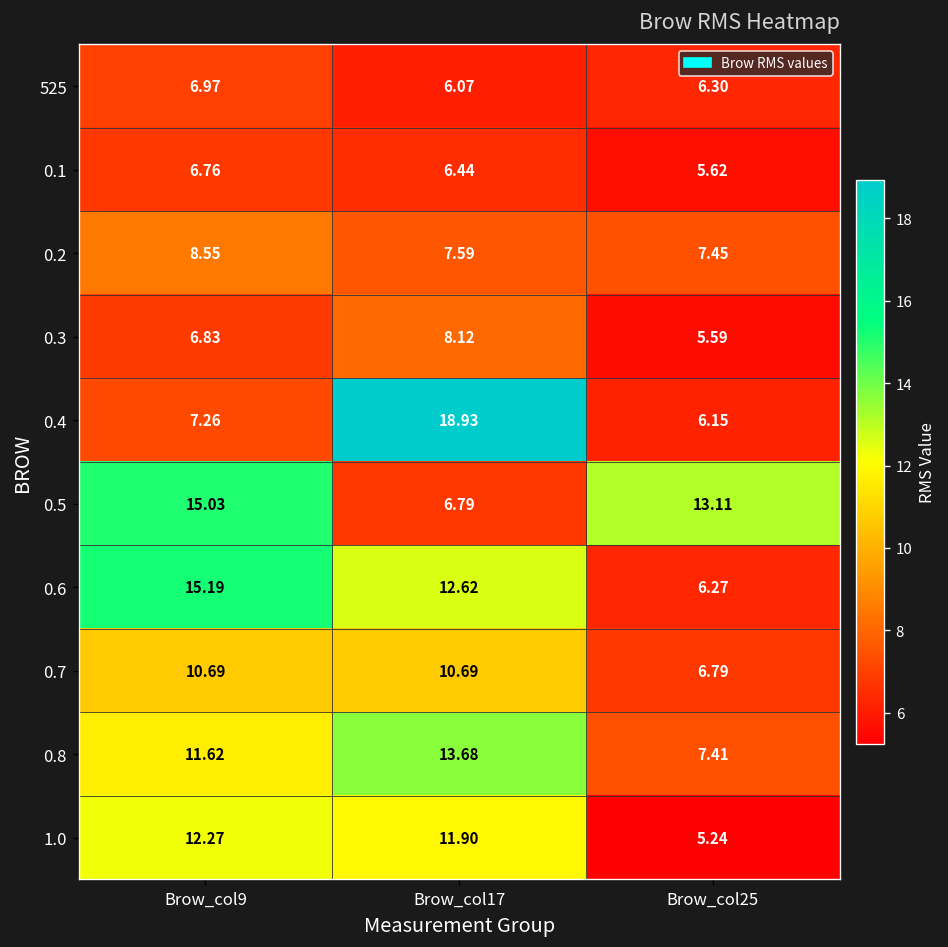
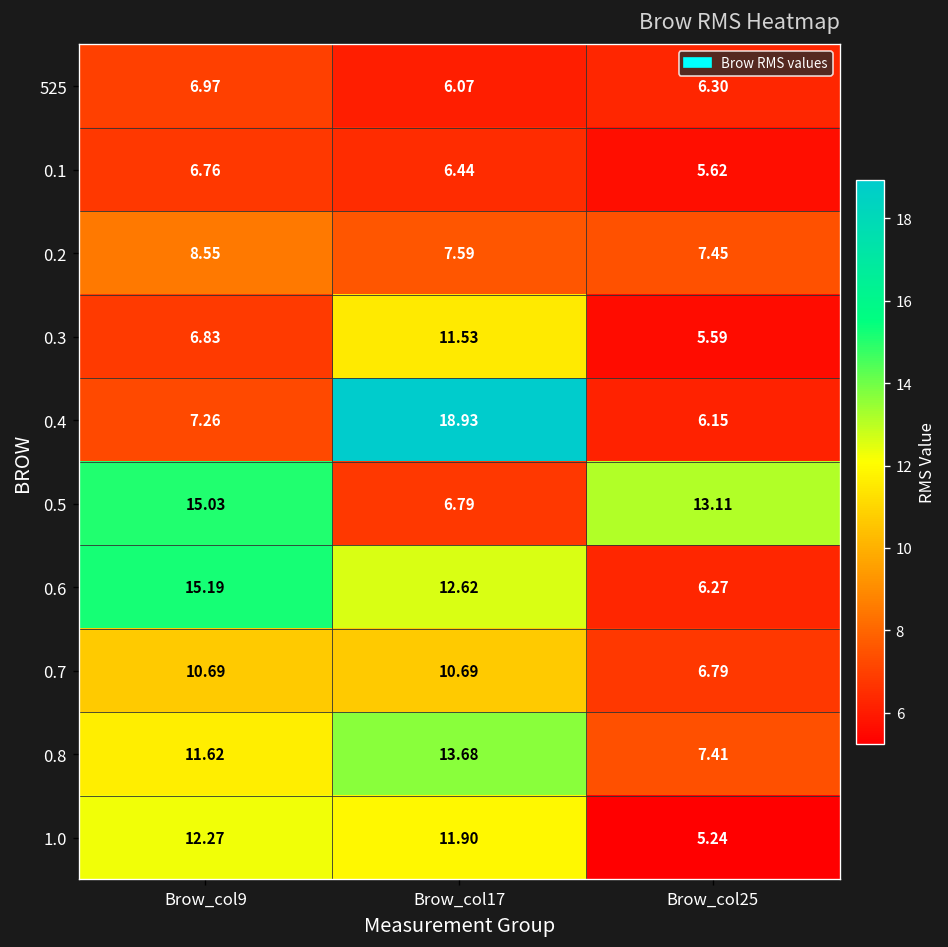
0.3, Brow_col17: 8.12 -> 11.53
